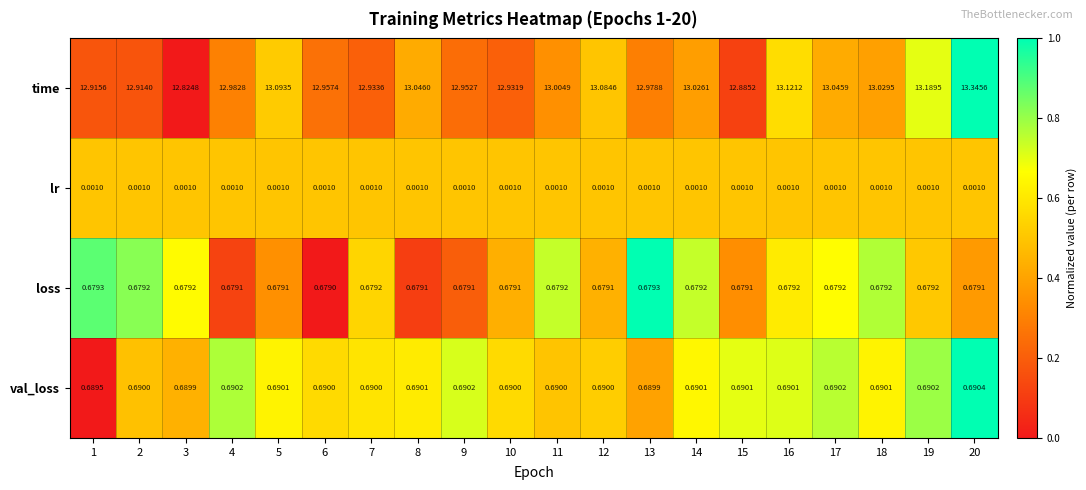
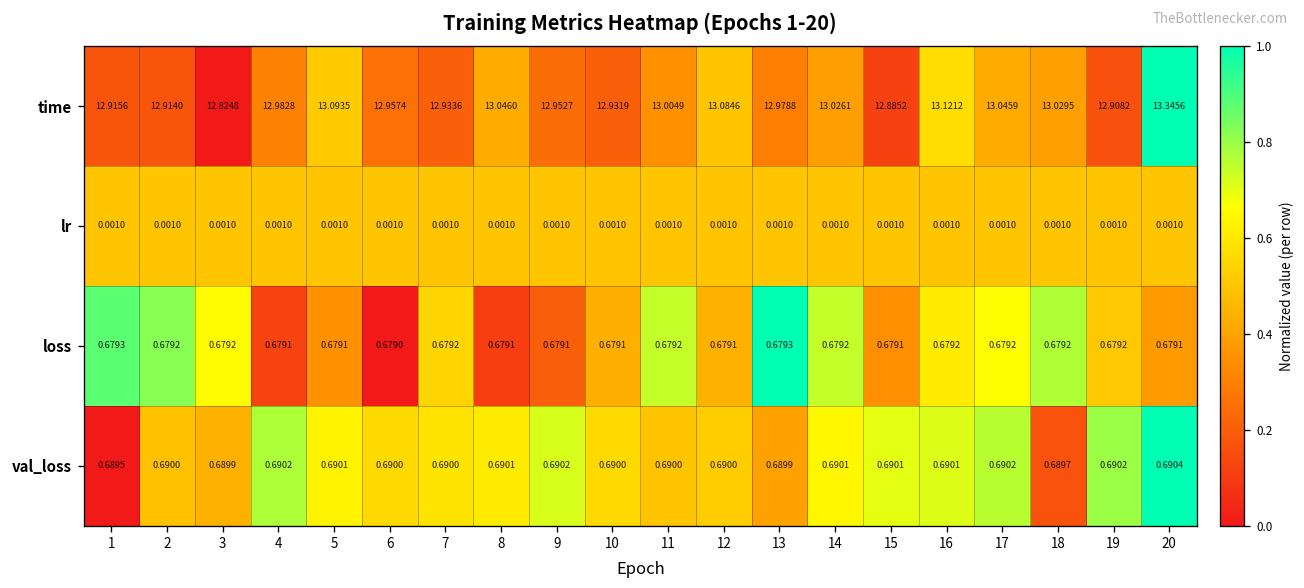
time, 19: 13.1895 -> 12.9082
val_loss, 18: 0.6901 -> 0.6897
